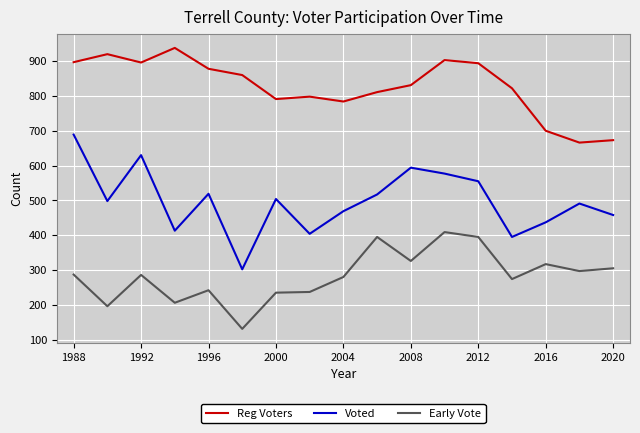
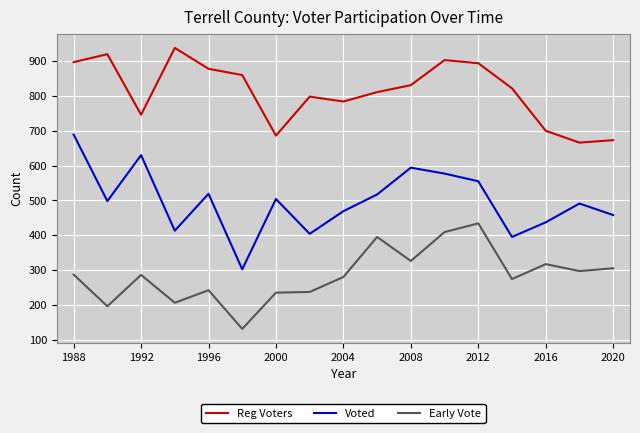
Reg Voters, 1992: 900 -> 750
Reg Voters, 2000: 790 -> 690
Early Vote, 2012: 400 -> 430
